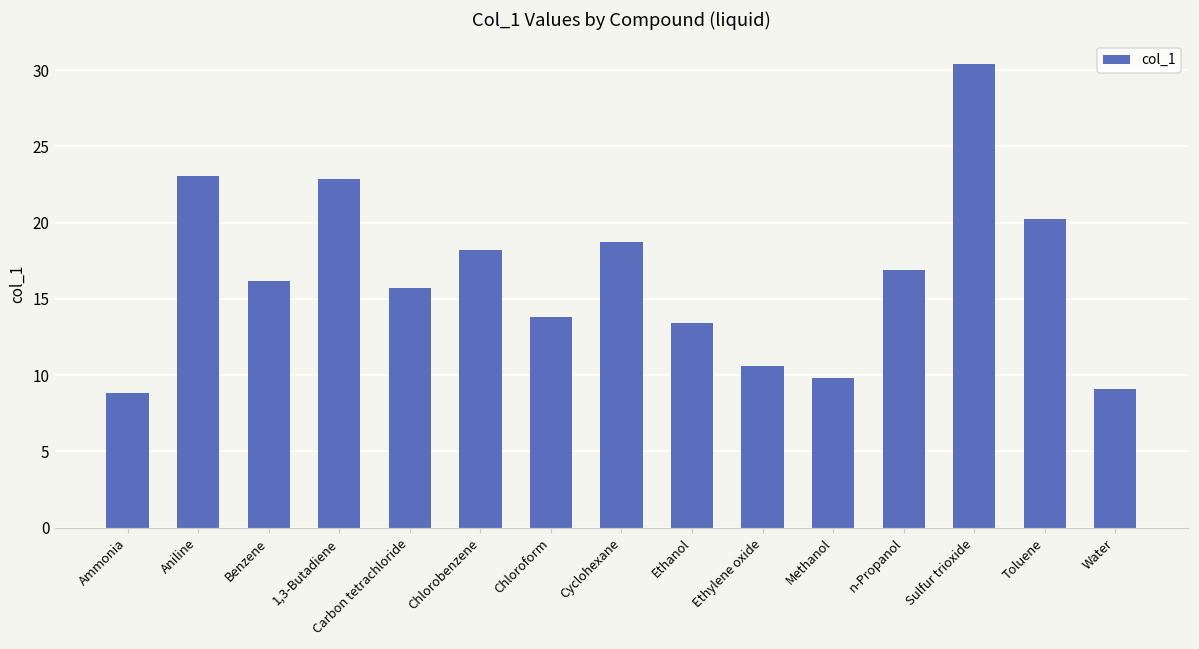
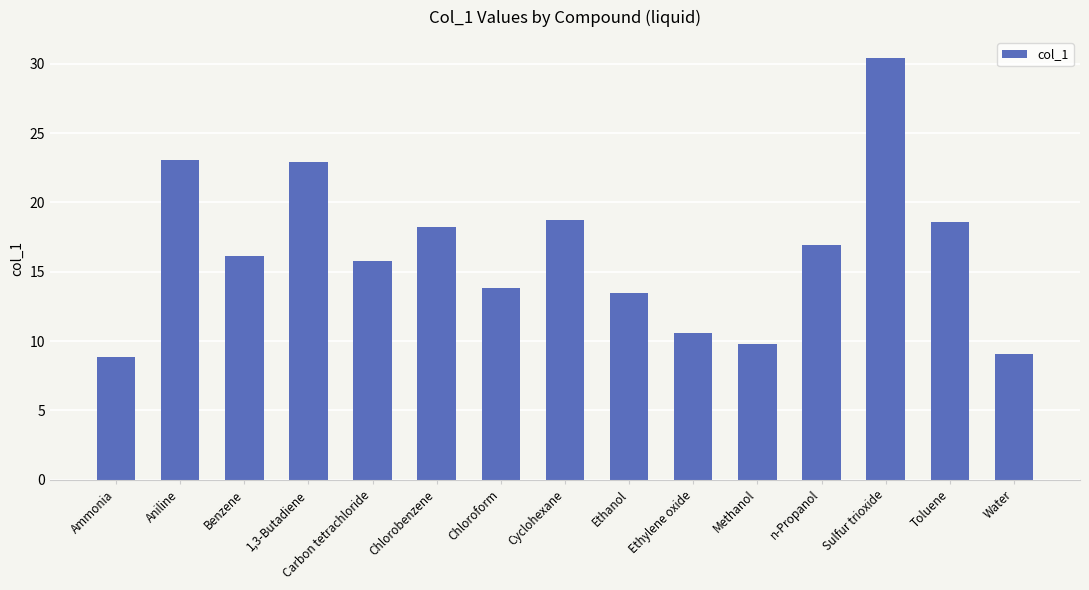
Toluene: 20.3 -> 18.6
